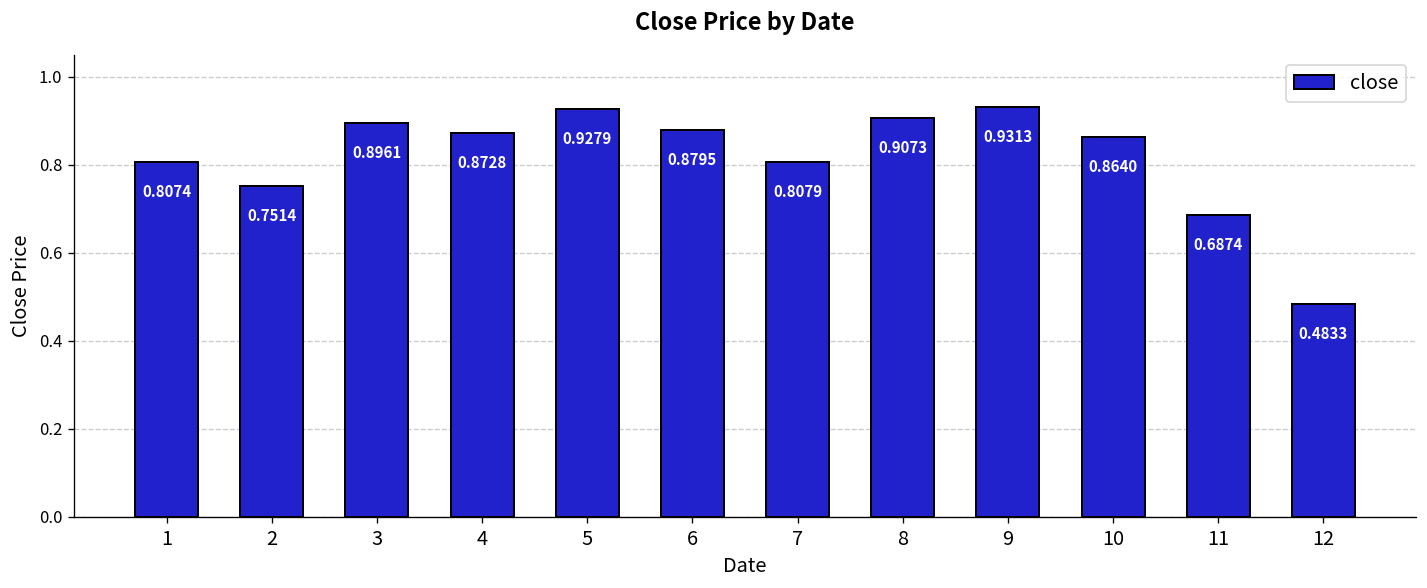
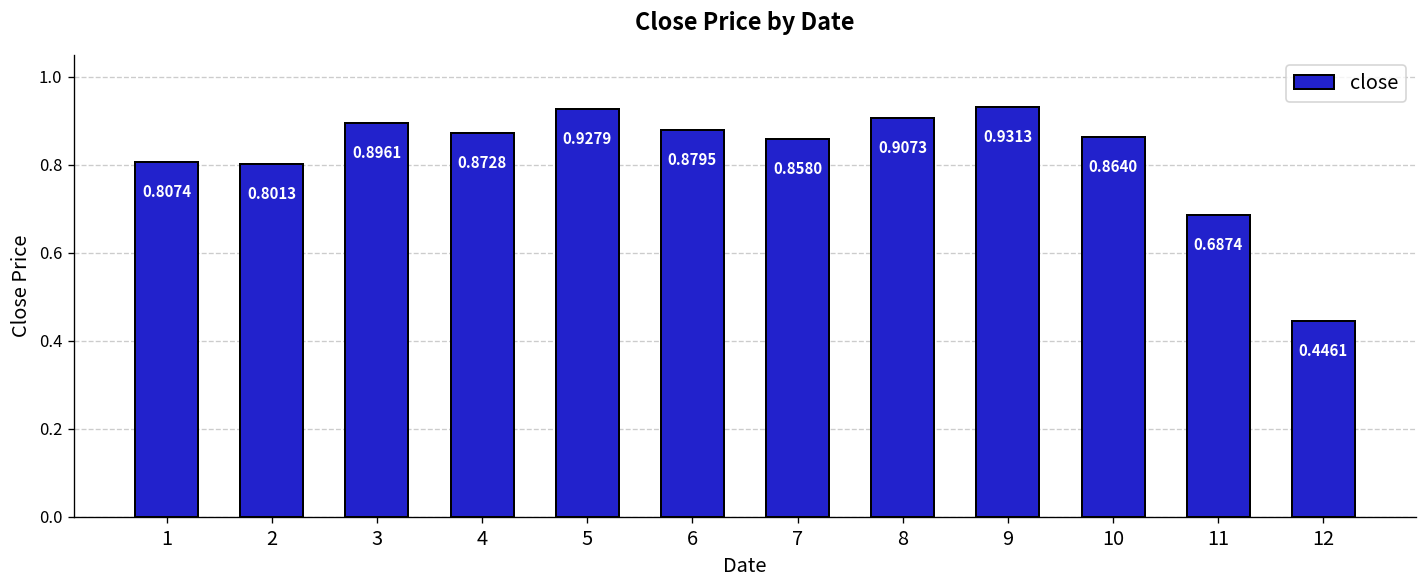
2: 0.7514 -> 0.8013
7: 0.8079 -> 0.8580
12: 0.4833 -> 0.4461
